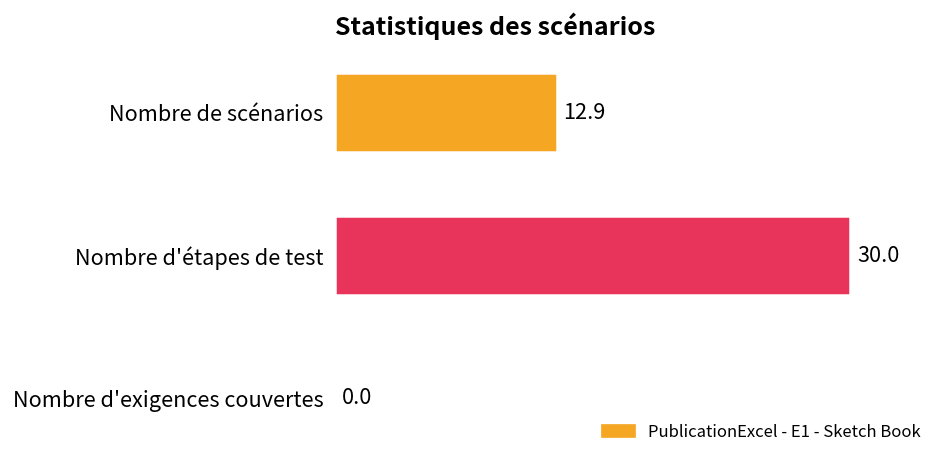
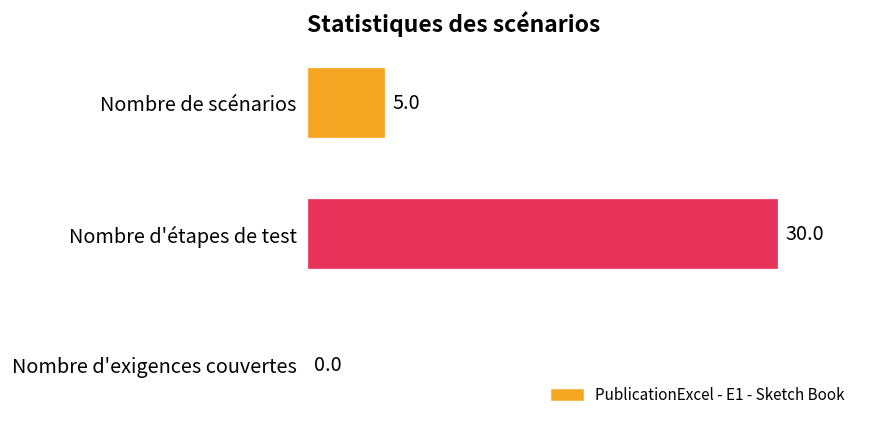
Nombre de scénarios: 12.9 -> 5.0
